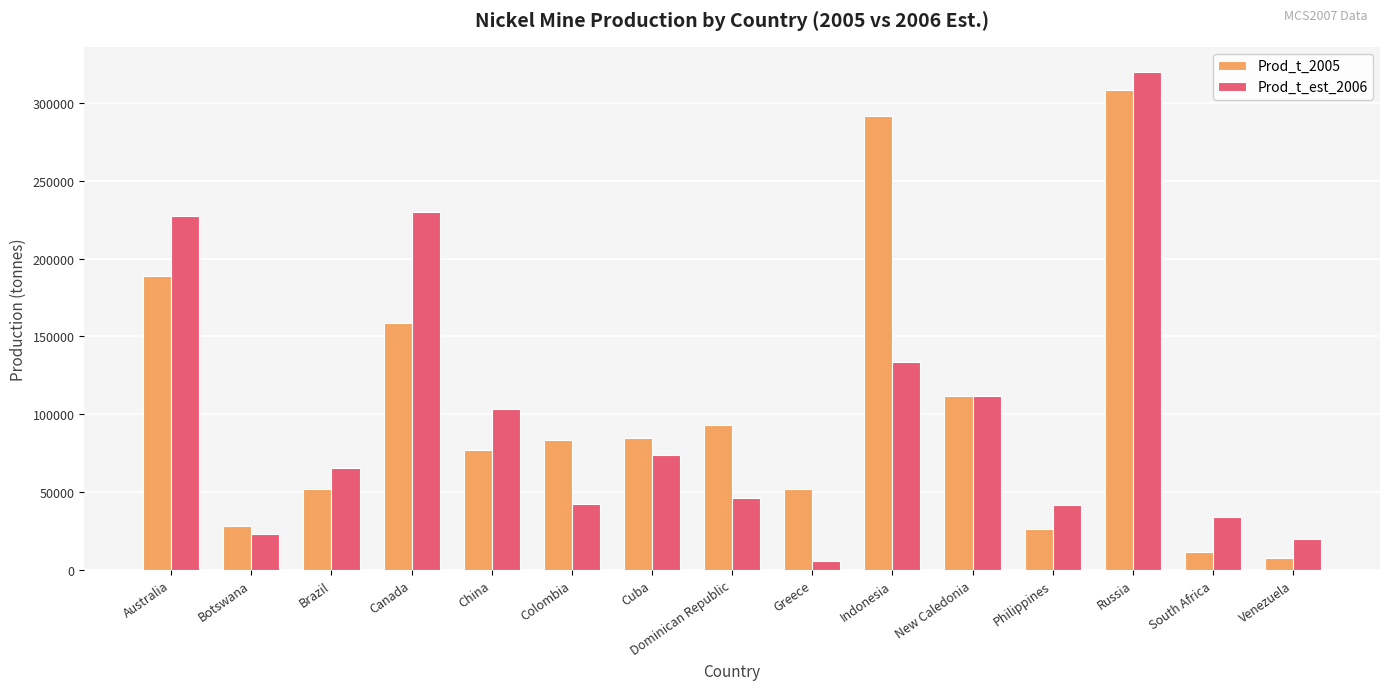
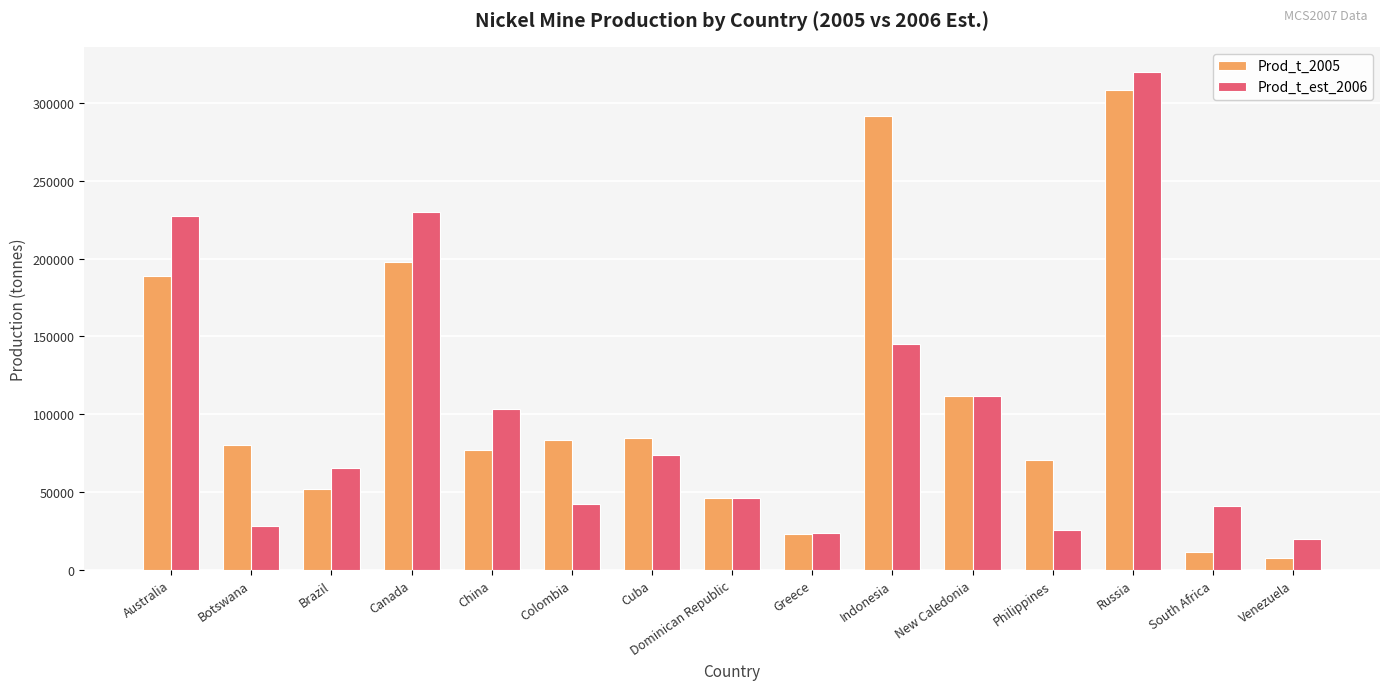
Prod_t_2005, Botswana: 28000 -> 80000
Prod_t_est_2006, Botswana: 23000 -> 28000
Prod_t_2005, Canada: 159000 -> 198000
Prod_t_2005, Dominican Republic: 93000 -> 46000
Prod_t_2005, Greece: 52000 -> 23000
Prod_t_est_2006, Greece: 6000 -> 24000
Prod_t_est_2006, Indonesia: 133000 -> 145000
Prod_t_2005, Philippines: 27000 -> 71000
Prod_t_est_2006, Philippines: 42000 -> 26000
Prod_t_est_2006, South Africa: 34000 -> 41000
